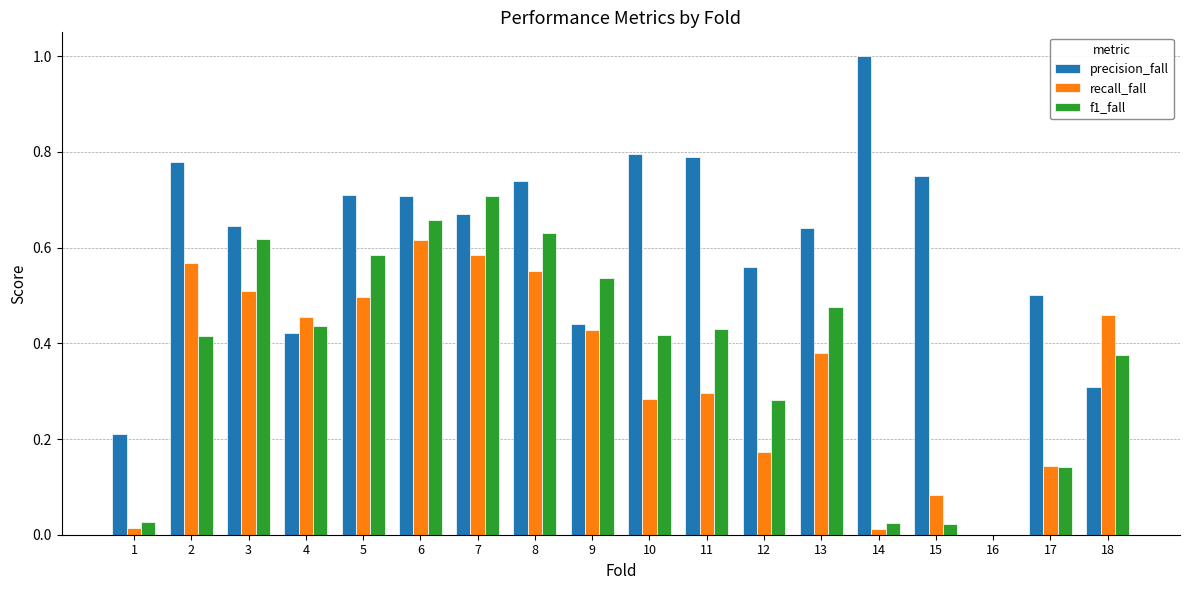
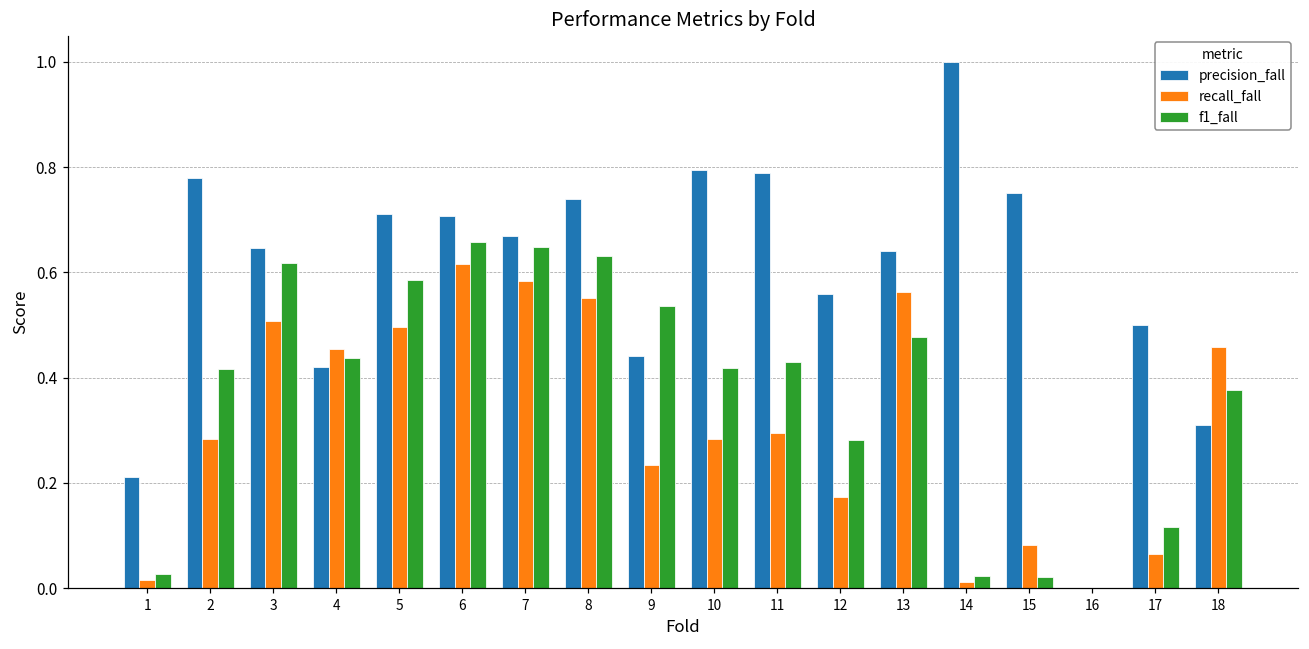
recall_fall, 2: 0.57 -> 0.28
f1_fall, 7: 0.71 -> 0.65
recall_fall, 9: 0.43 -> 0.23
recall_fall, 13: 0.38 -> 0.56
recall_fall, 17: 0.14 -> 0.07
f1_fall, 17: 0.14 -> 0.12
